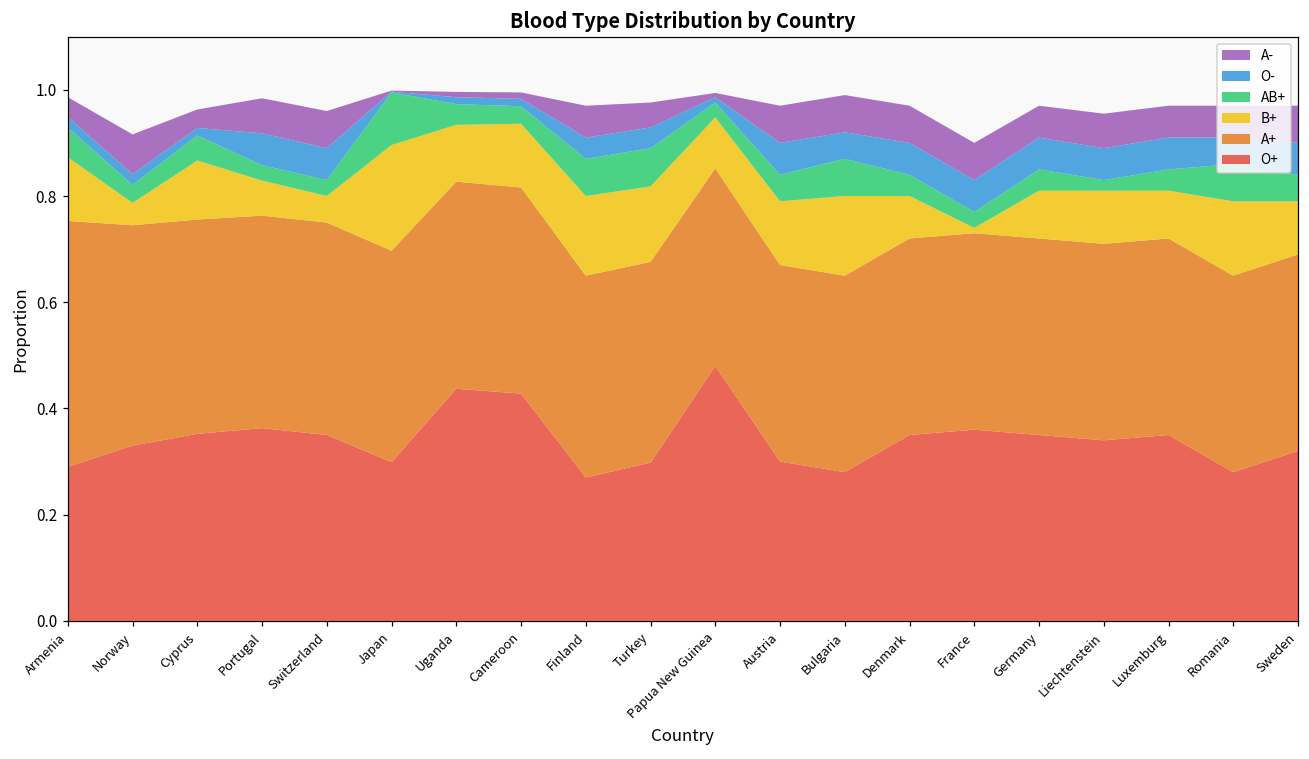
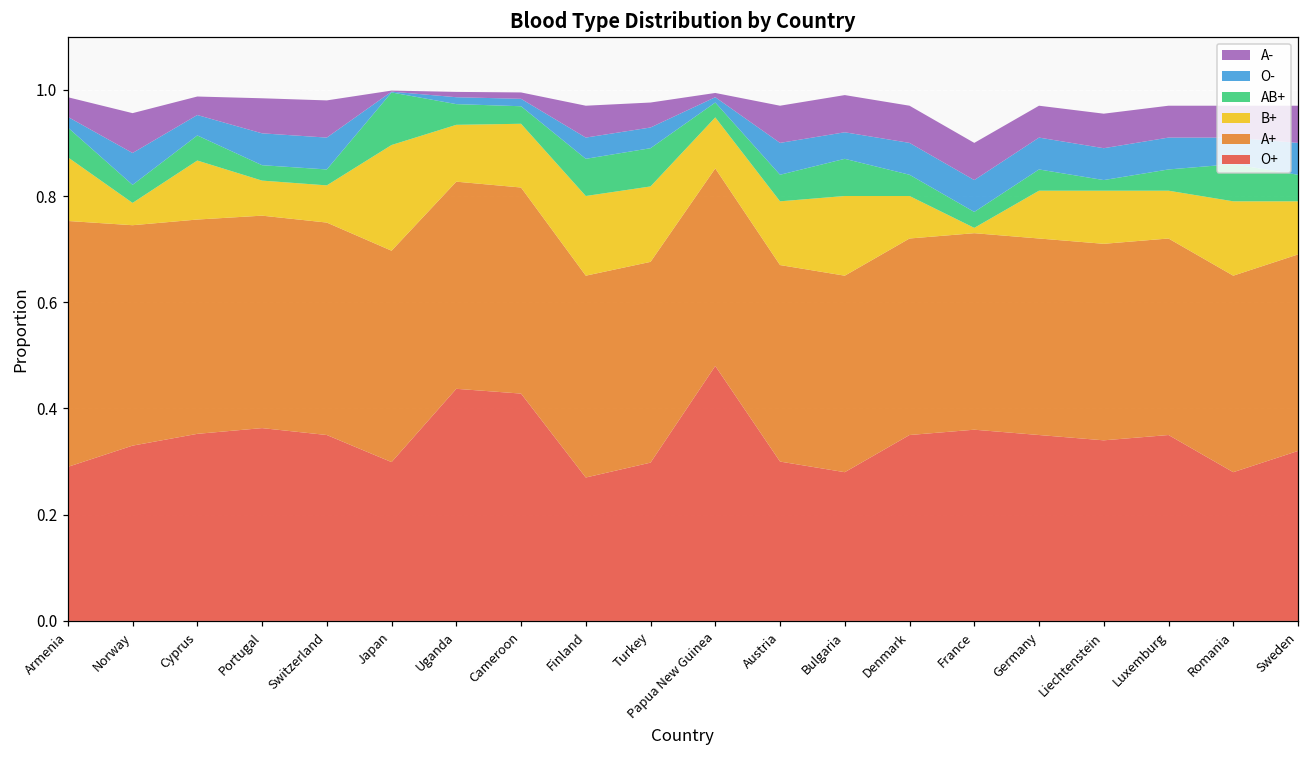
O-, Norway: 0.02 -> 0.06
O-, Cyprus: 0.01 -> 0.04
B+, Switzerland: 0.05 -> 0.07
